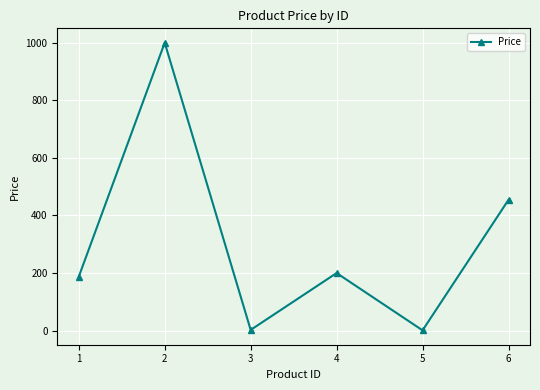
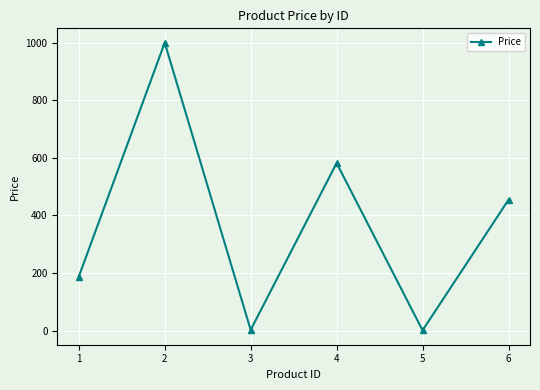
4: 200 -> 580
